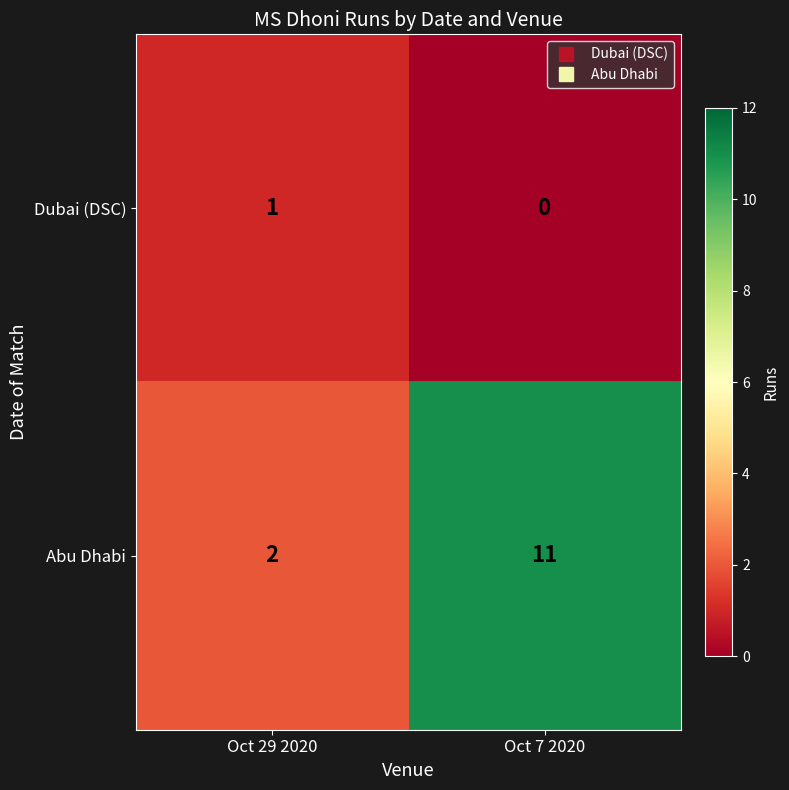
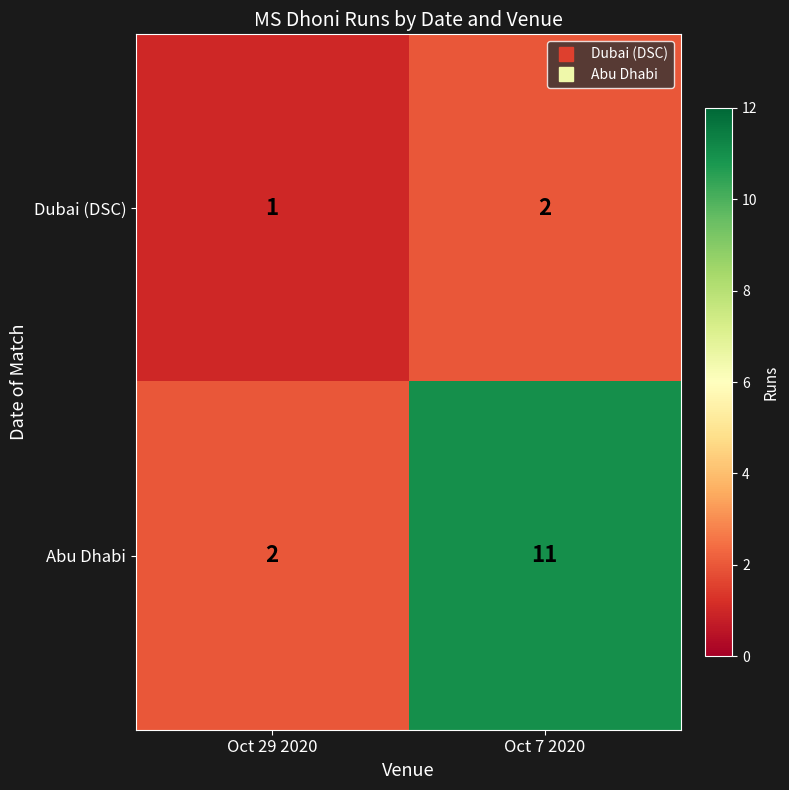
Dubai (DSC), Oct 7 2020: 0 -> 2
